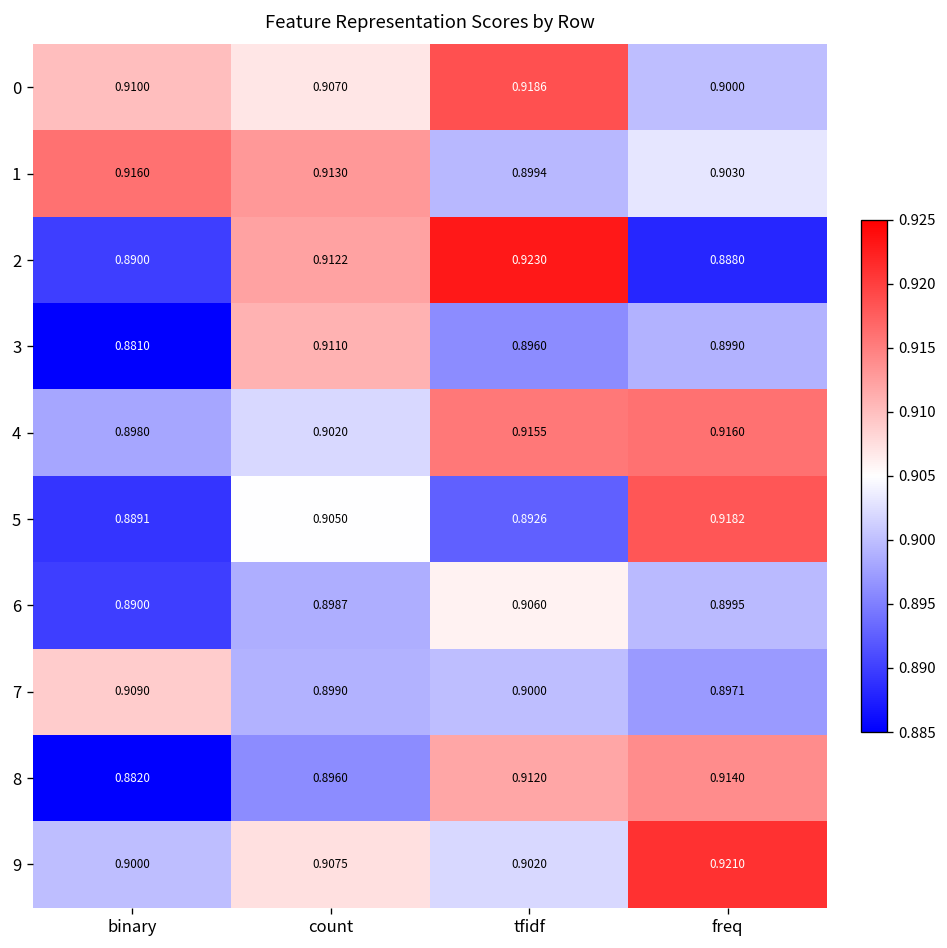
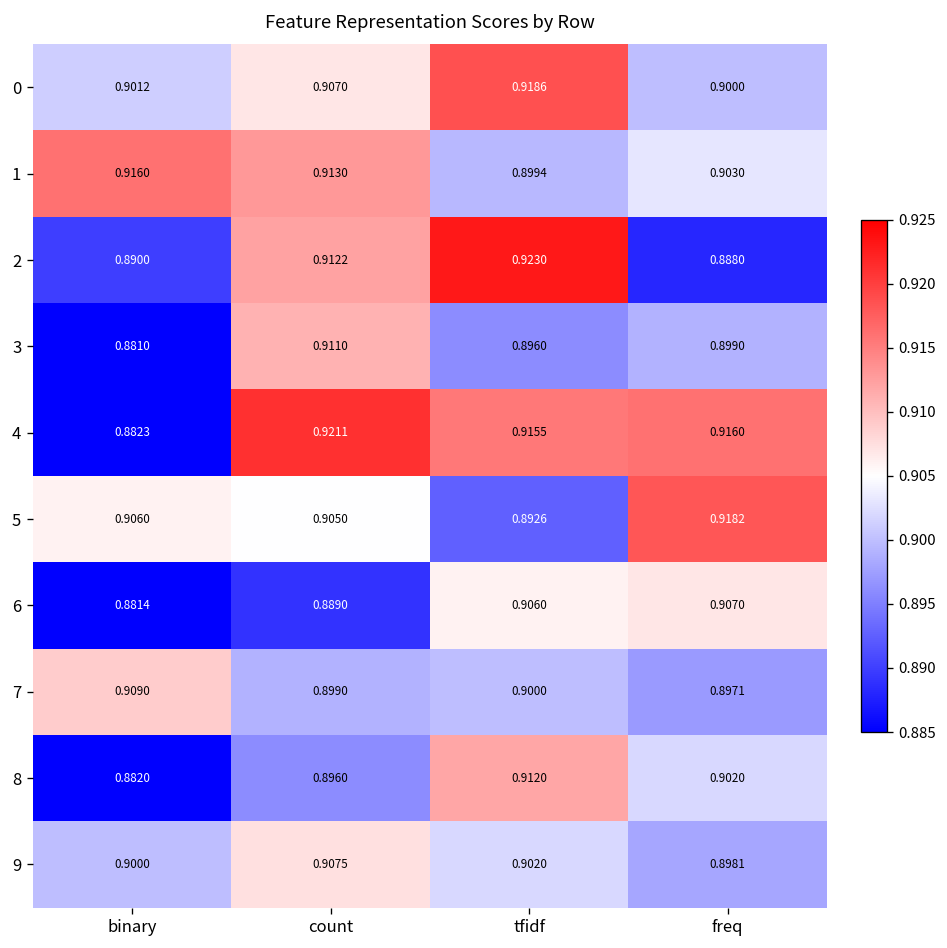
0, binary: 0.9100 -> 0.9012
4, binary: 0.8980 -> 0.8823
4, count: 0.9020 -> 0.9211
5, binary: 0.8891 -> 0.9060
6, binary: 0.8900 -> 0.8814
6, count: 0.8987 -> 0.8890
6, freq: 0.8995 -> 0.9070
8, freq: 0.9140 -> 0.9020
9, freq: 0.9210 -> 0.8981
